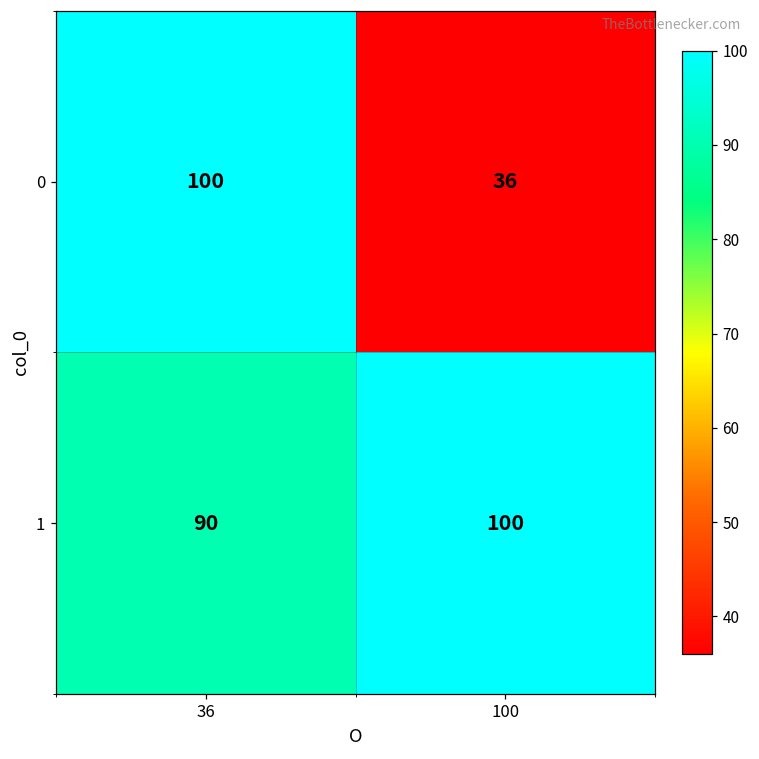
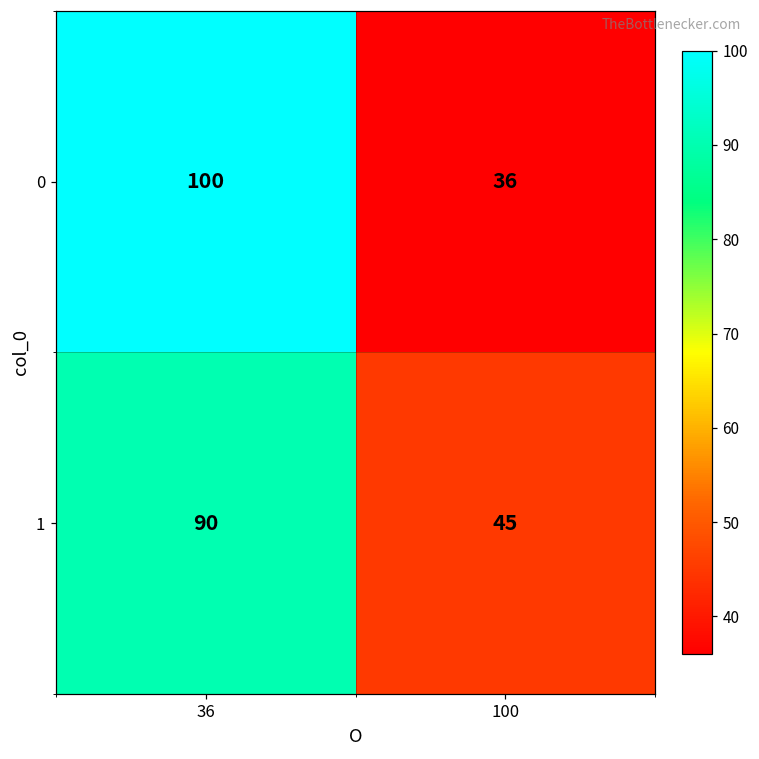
1, 100: 100 -> 45
